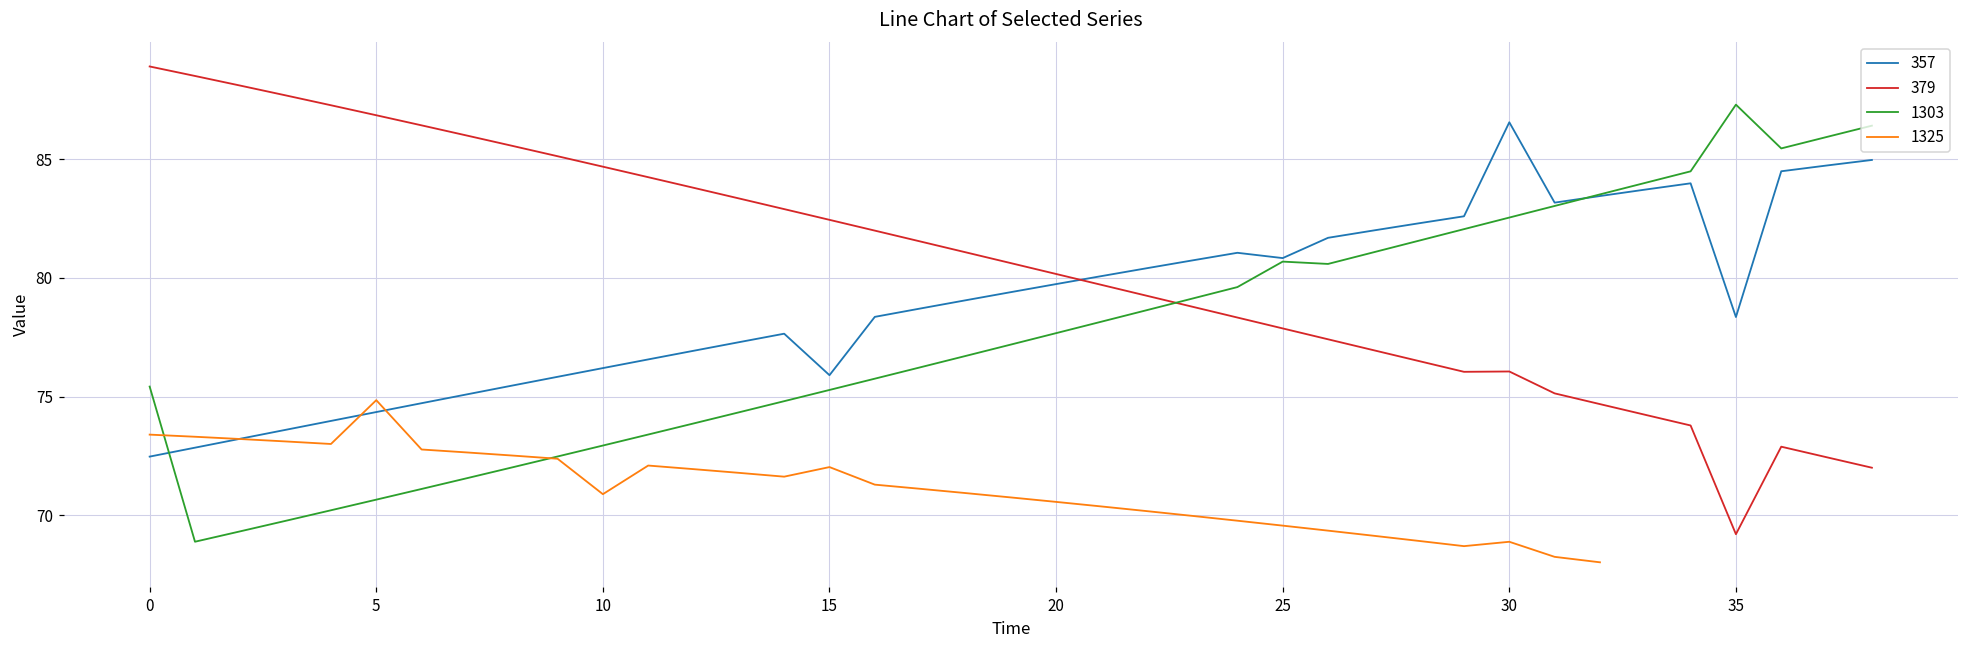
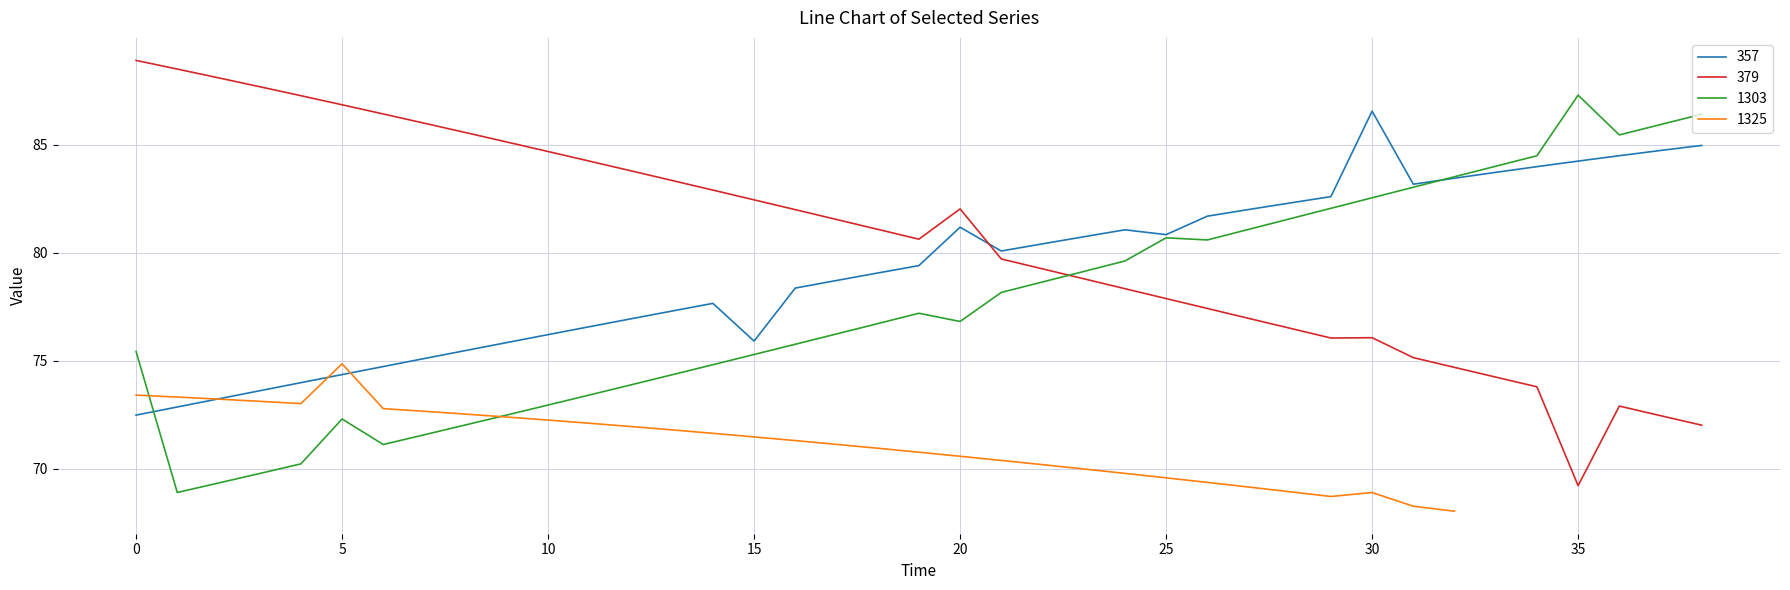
1303, 5: 70.7 -> 72.3
1325, 10: 70.9 -> 72.2
1325, 15: 72.0 -> 71.5
357, 20: 79.7 -> 81.2
379, 20: 80.2 -> 82.0
1303, 20: 77.7 -> 76.8
357, 35: 78.4 -> 84.2
